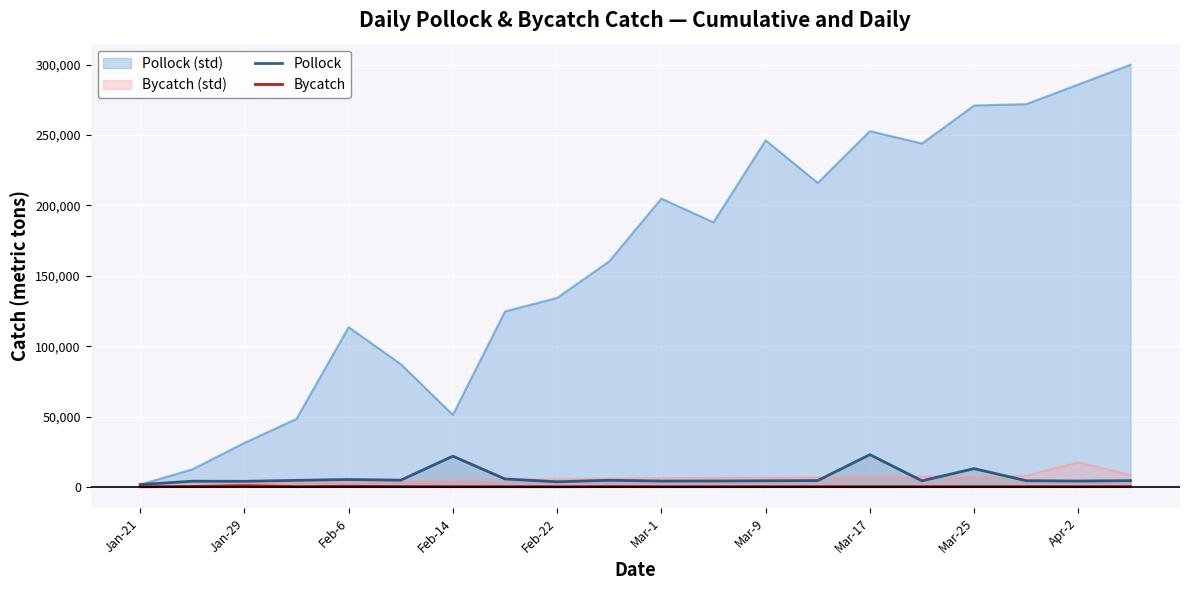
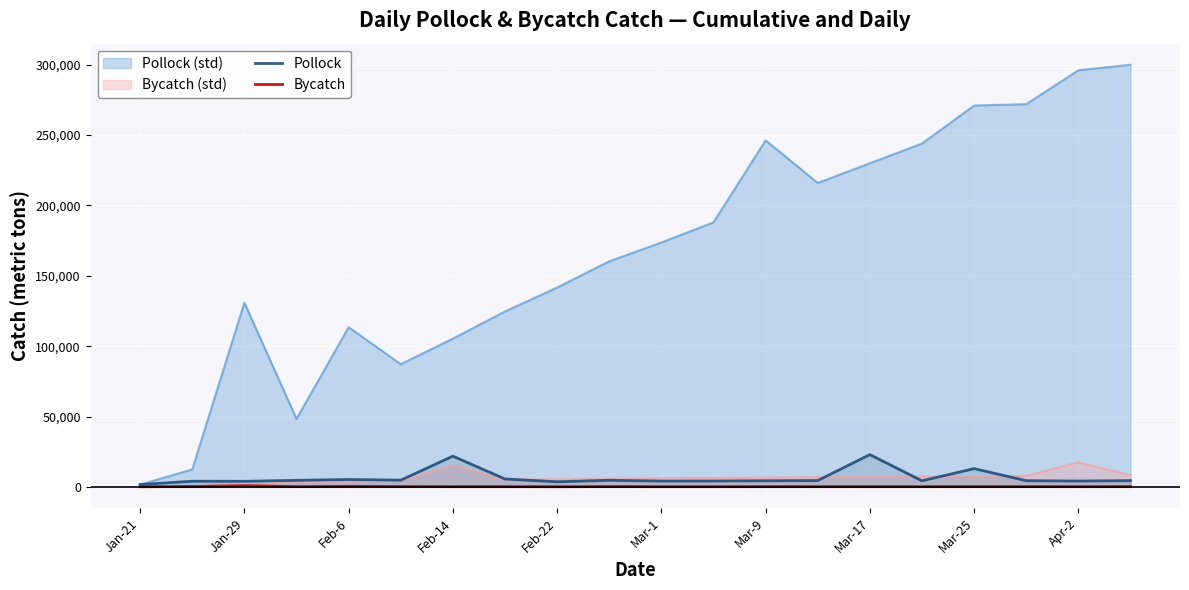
Pollock (std), Jan-29: 31,000 -> 131,000
Pollock (std), Feb-14: 51,000 -> 105,000
Bycatch (std), Feb-14: 5,000 -> 15,000
Pollock (std), Feb-22: 134,000 -> 142,000
Pollock (std), Mar-1: 205,000 -> 174,000
Pollock (std), Mar-17: 253,000 -> 230,000
Pollock (std), Apr-2: 286,000 -> 296,000
